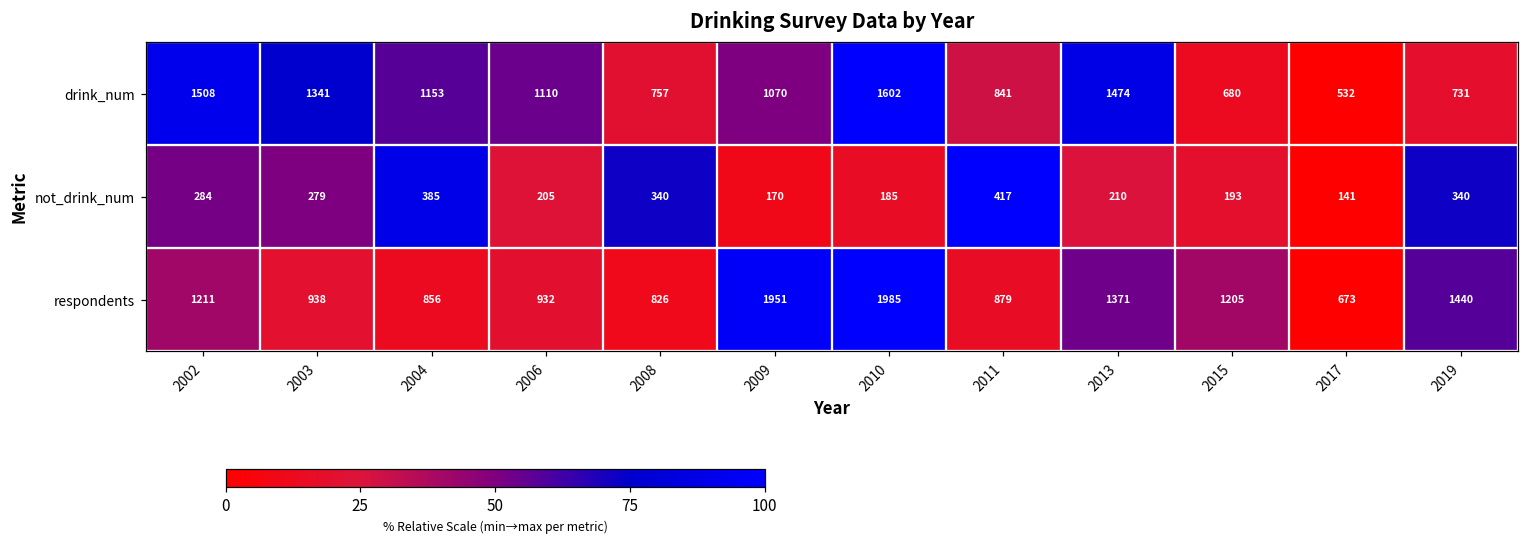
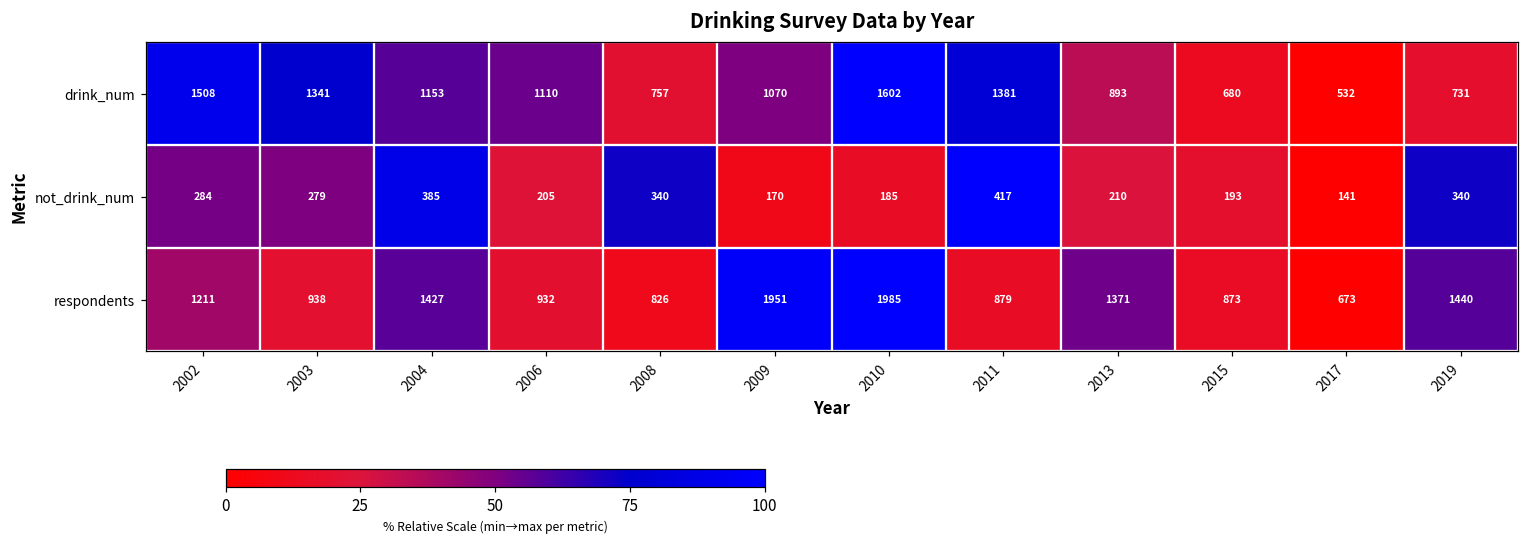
drink_num, 2011: 841 -> 1381
drink_num, 2013: 1474 -> 893
respondents, 2004: 856 -> 1427
respondents, 2015: 1205 -> 873
